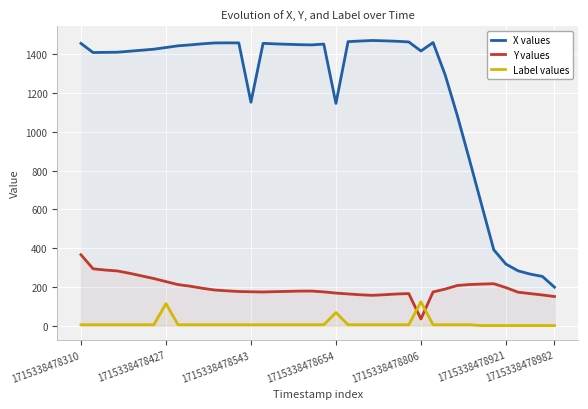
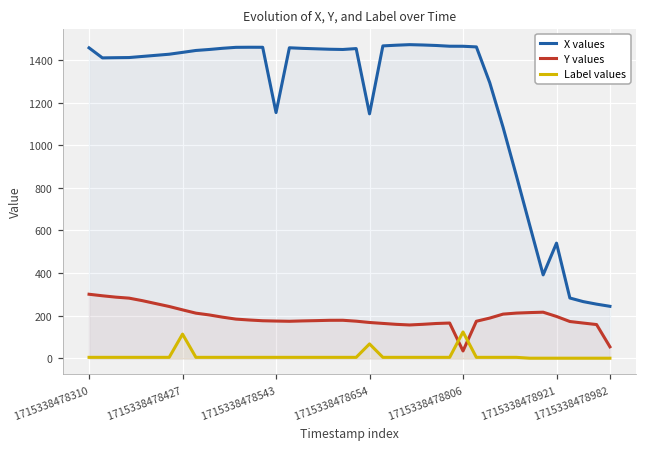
Y values, 1715338478310: 370 -> 300
X values, 1715338478806: 1420 -> 1460
X values, 1715338478921: 320 -> 540
X values, 1715338478982: 200 -> 240
Y values, 1715338478982: 150 -> 50
